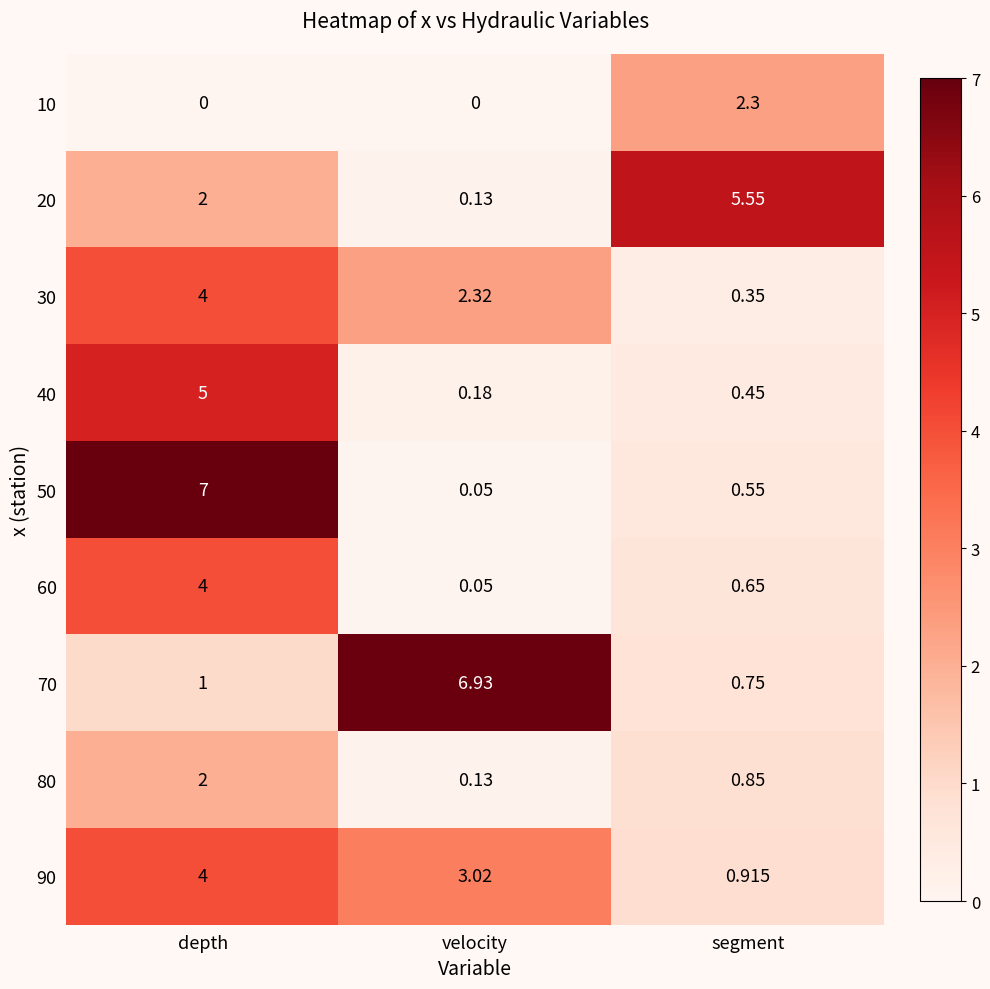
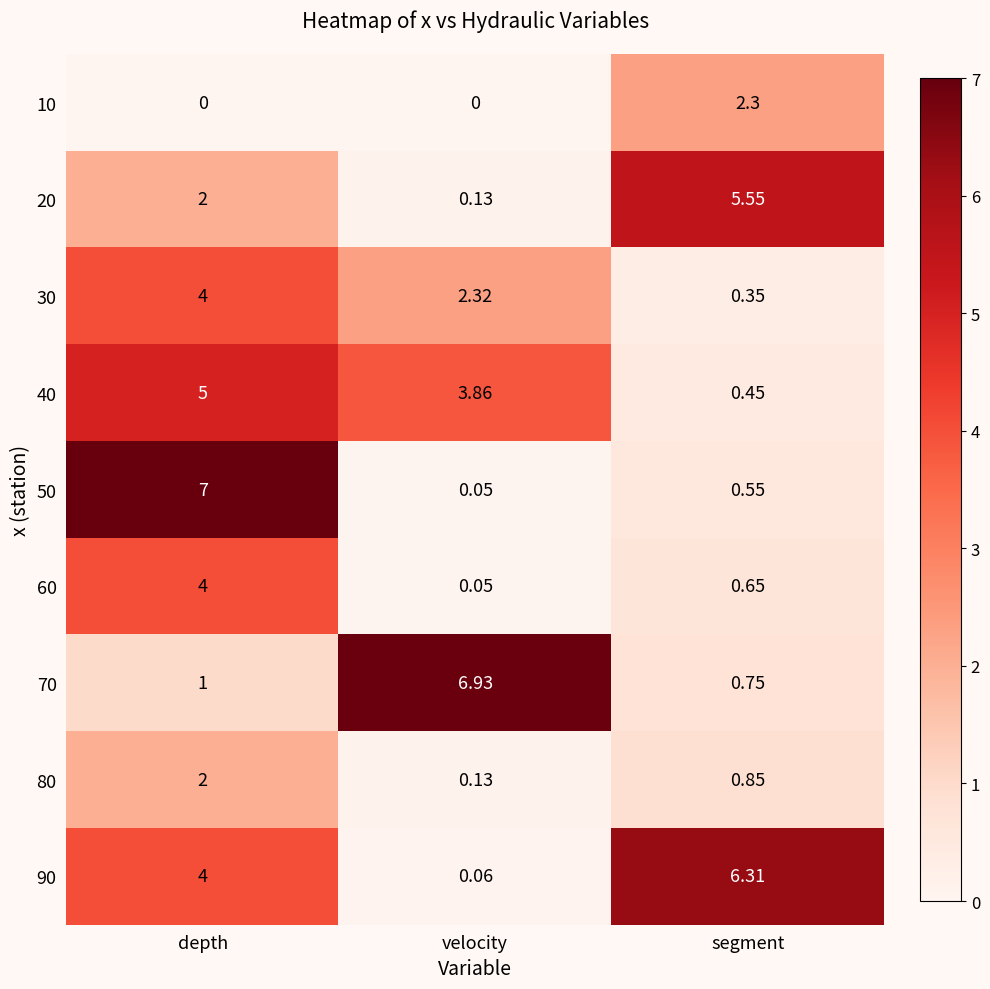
40, velocity: 0.18 -> 3.86
90, velocity: 3.02 -> 0.06
90, segment: 0.915 -> 6.31
